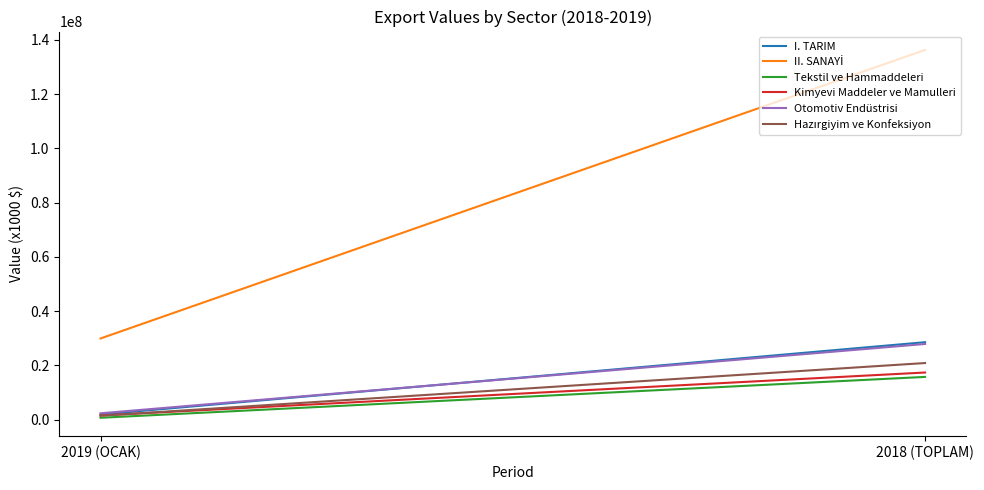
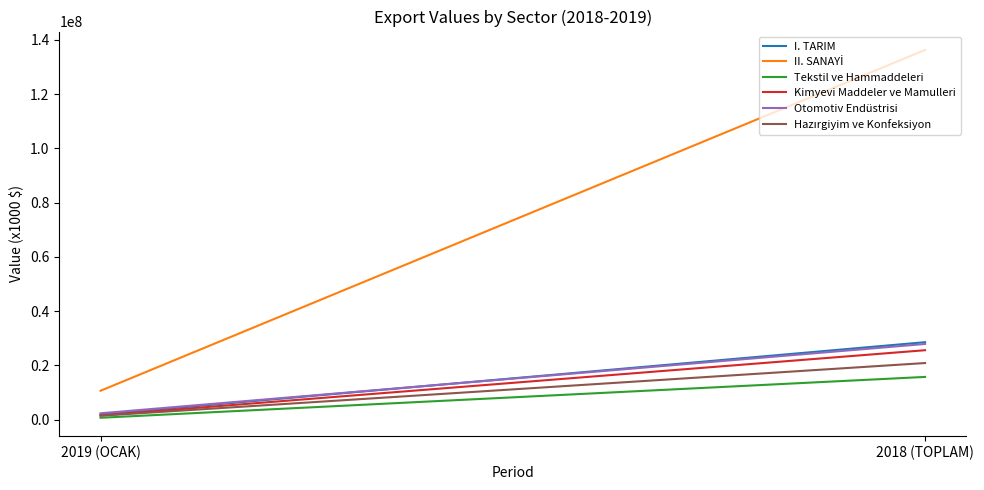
II. SANAYİ, 2019 (OCAK): 30000000 -> 11000000
Kimyevi Maddeler ve Mamulleri, 2018 (TOPLAM): 17000000 -> 26000000
